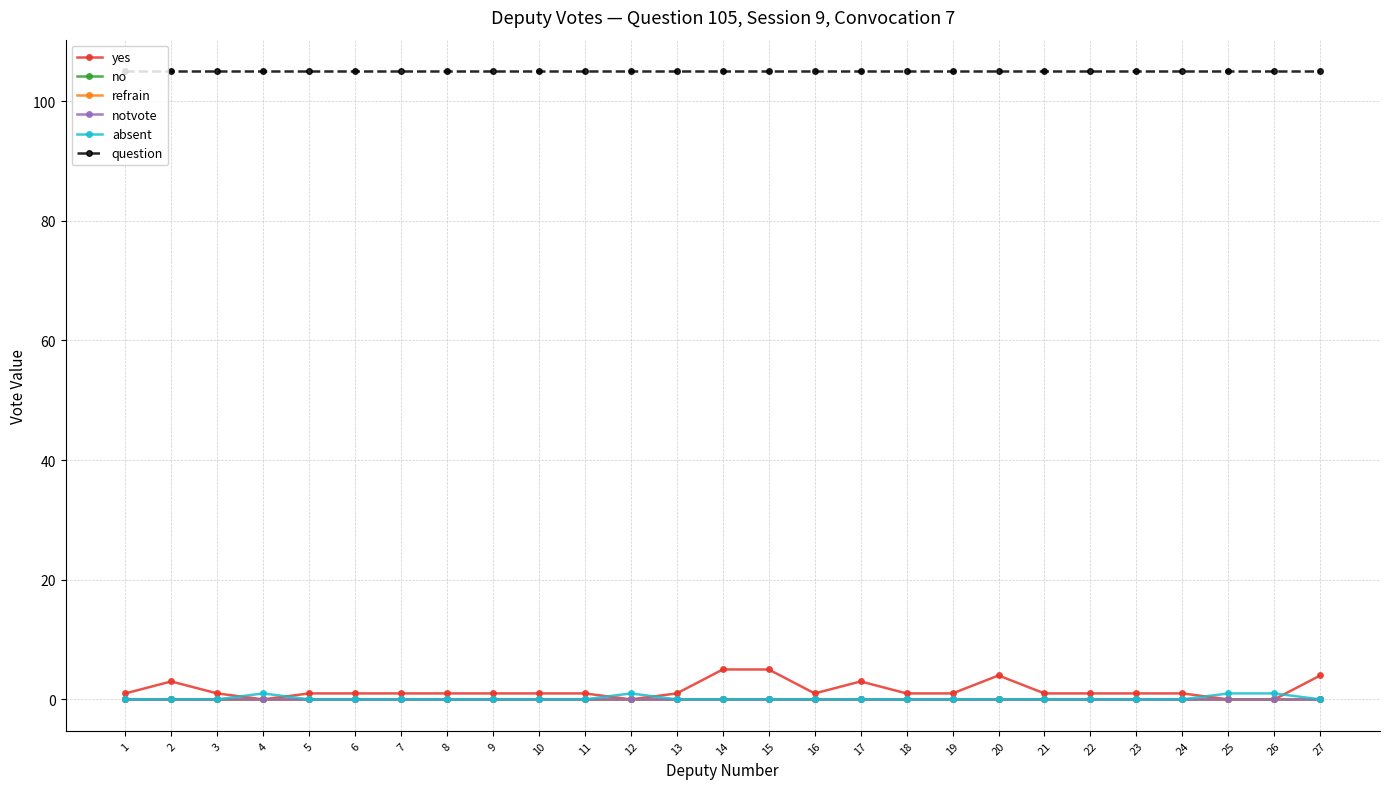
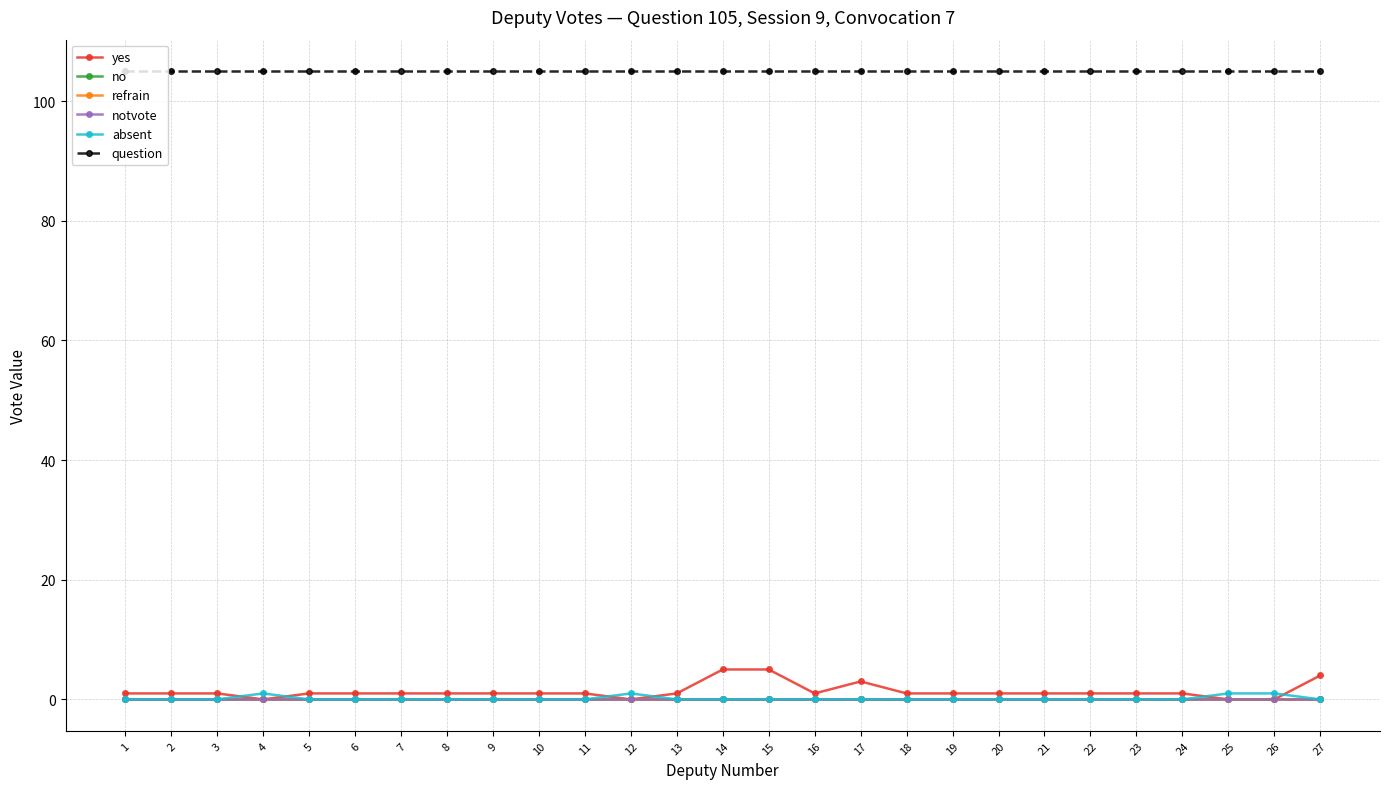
yes, 2: 3 -> 1
yes, 20: 4 -> 1
